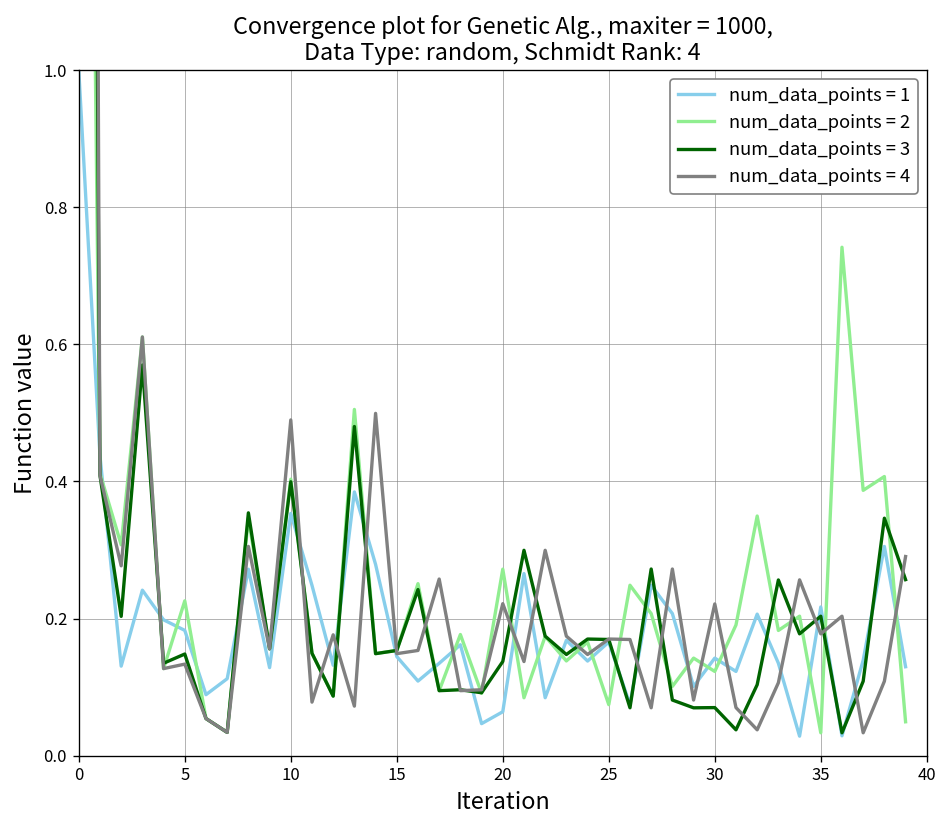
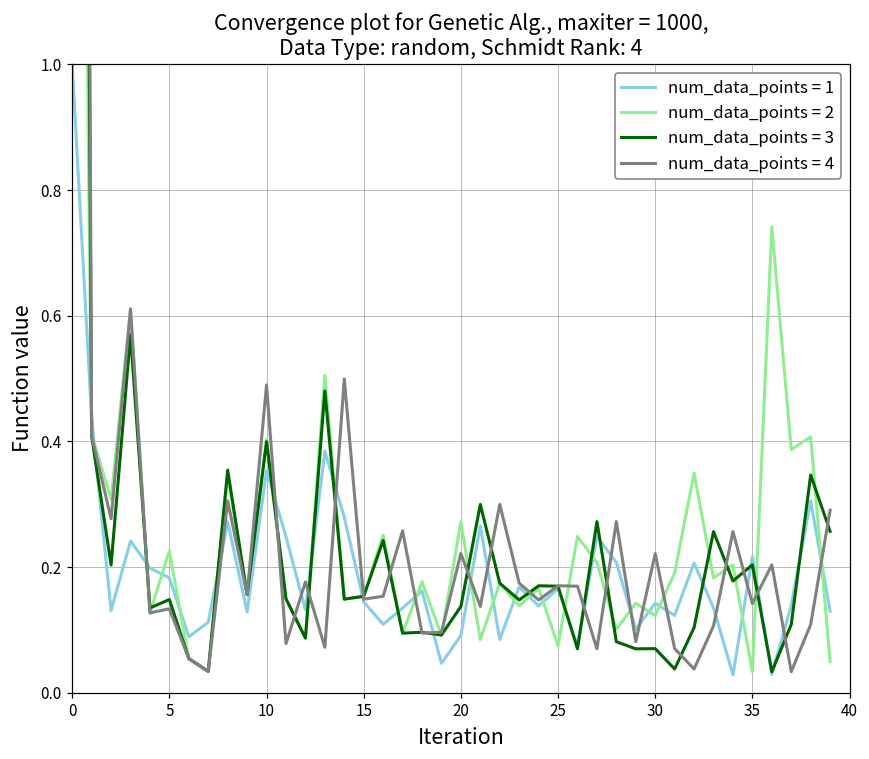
num_data_points = 1, 20: 0.06 -> 0.09
num_data_points = 4, 35: 0.18 -> 0.14
